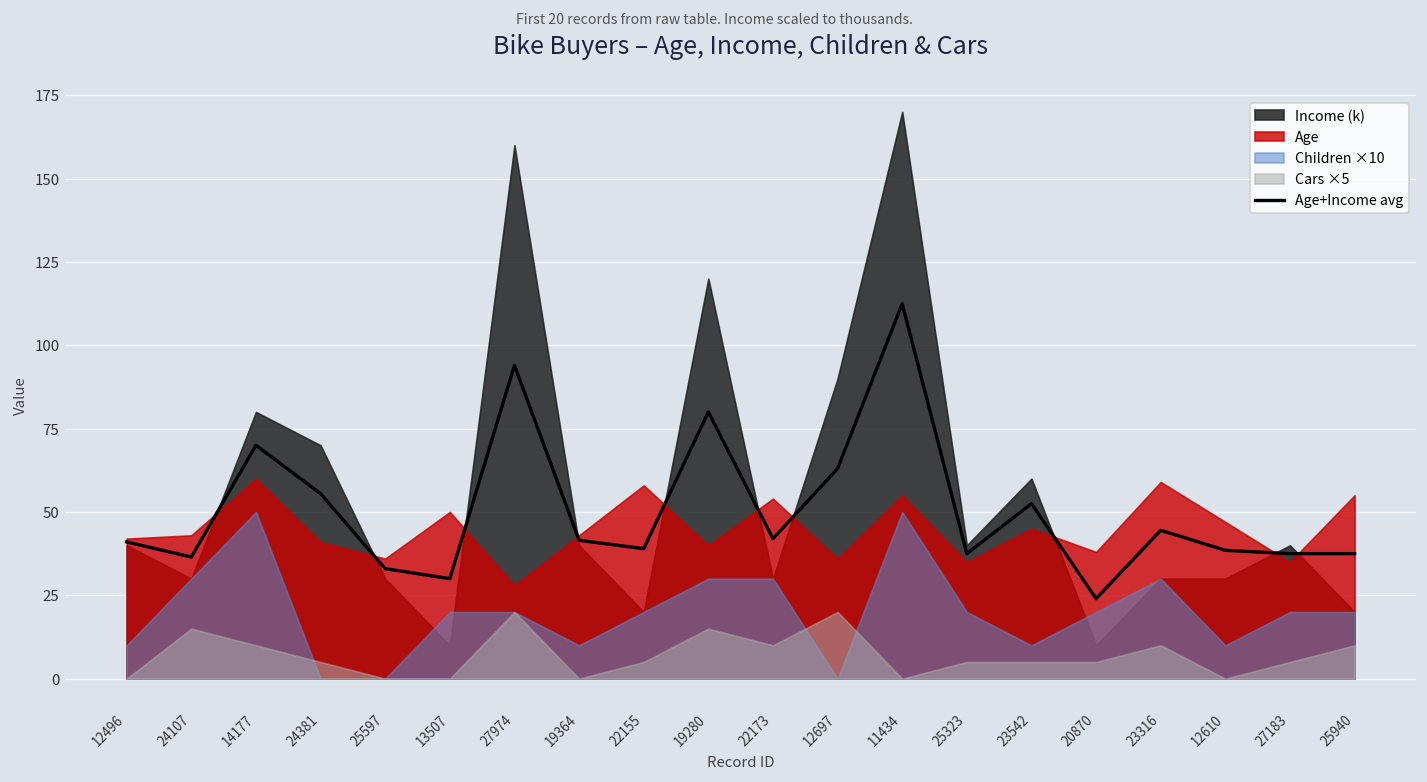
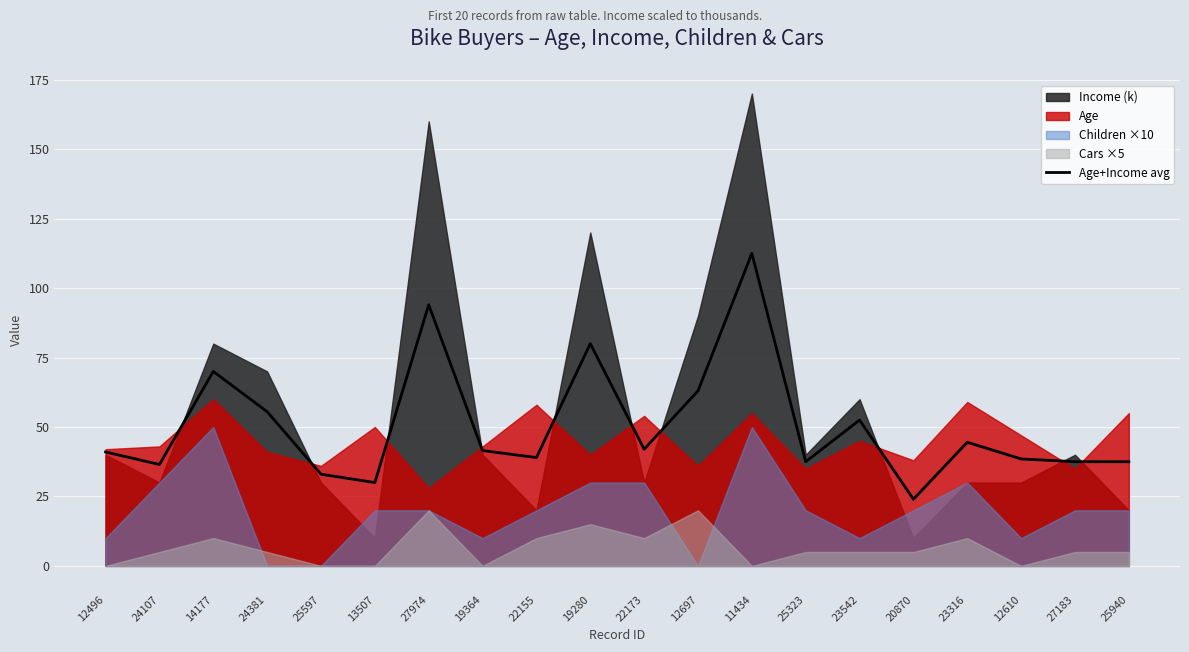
Cars ×5, 24107: 15 -> 5
Cars ×5, 22155: 5 -> 10
Cars ×5, 25940: 10 -> 5
